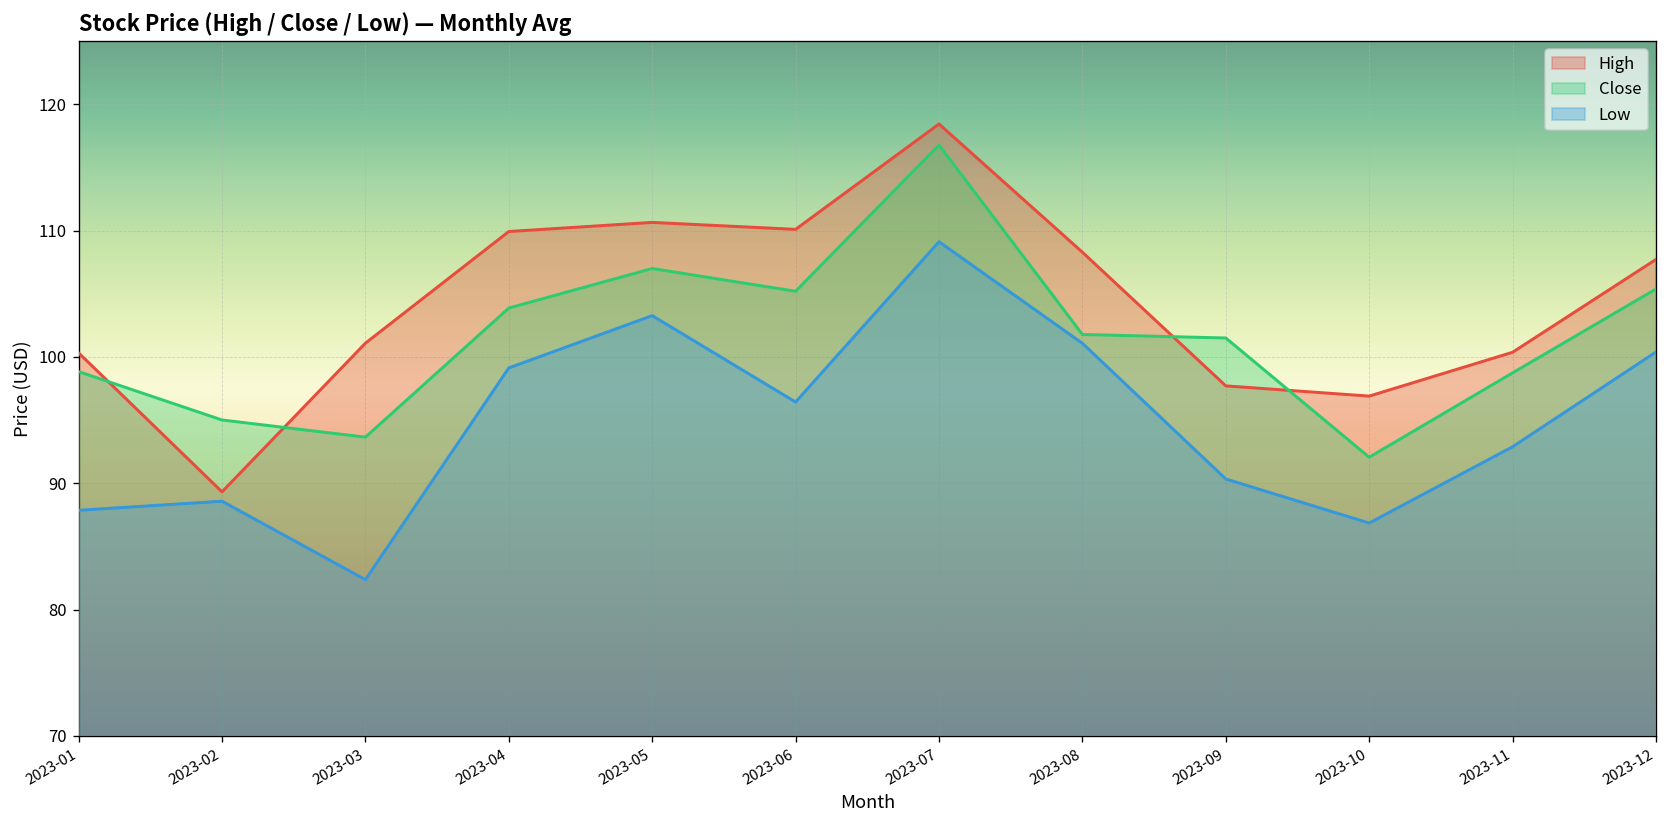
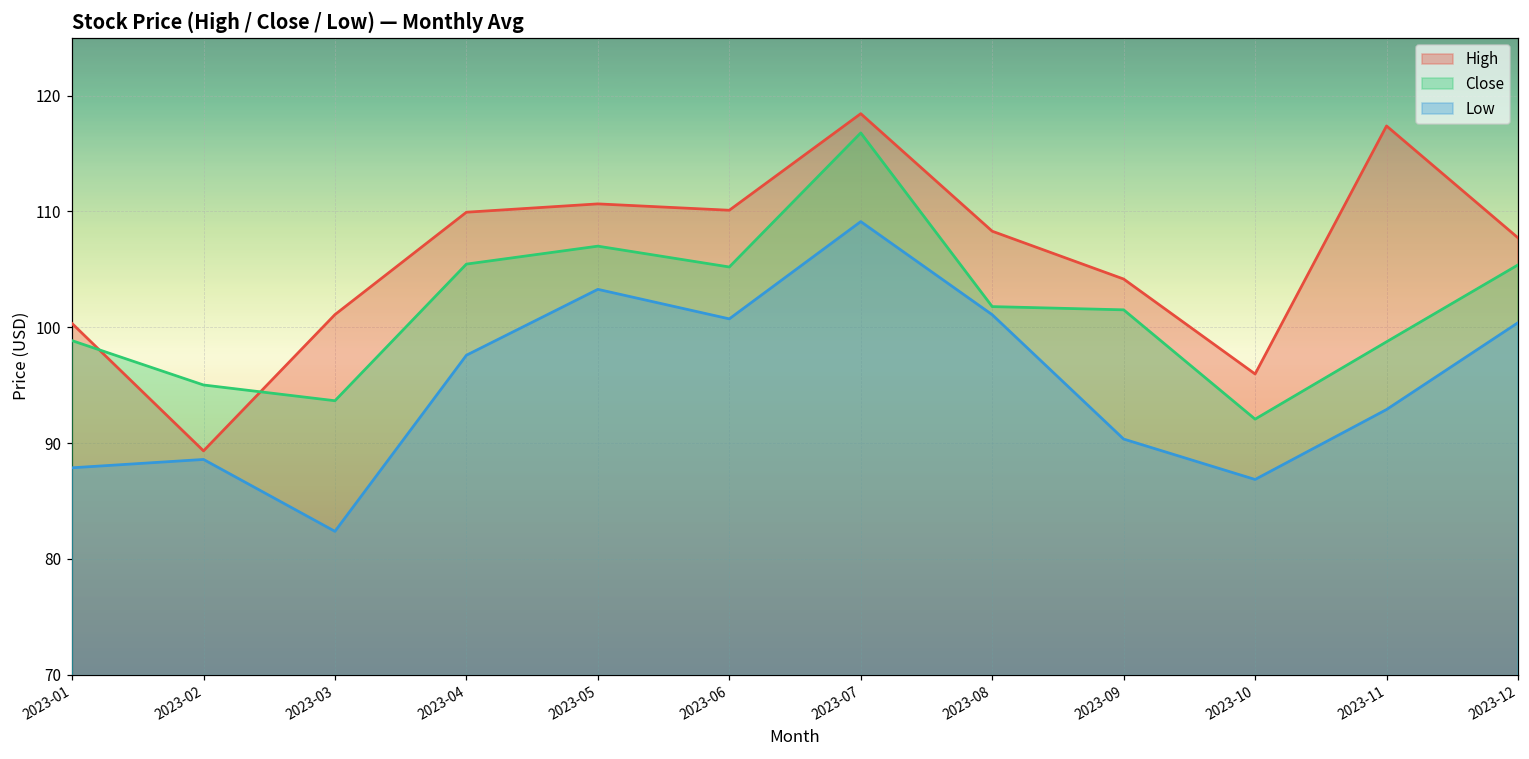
Close, 2023-04: 103.9 -> 105.5
Low, 2023-04: 99.1 -> 97.6
Low, 2023-06: 96.4 -> 100.7
High, 2023-09: 97.7 -> 104.2
High, 2023-10: 96.9 -> 96.0
High, 2023-11: 100.4 -> 117.4
